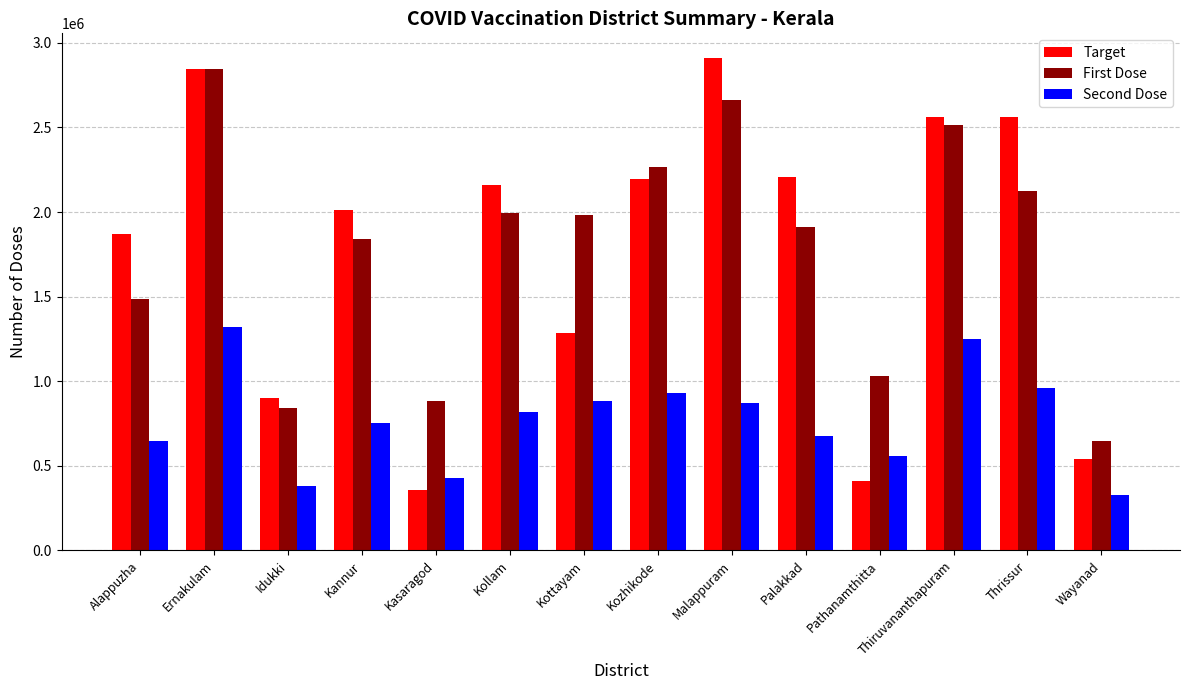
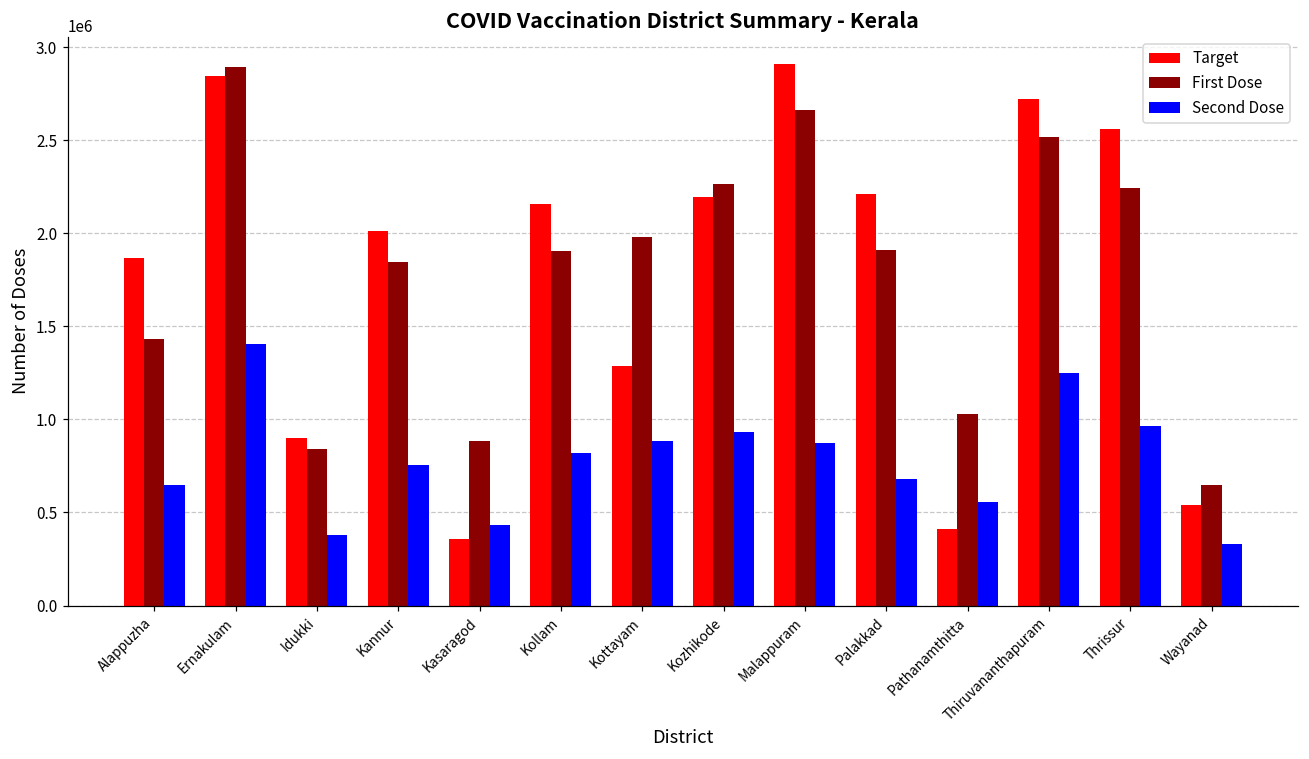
First Dose, Alappuzha: 1480000 -> 1430000
First Dose, Ernakulam: 2850000 -> 2890000
Second Dose, Ernakulam: 1320000 -> 1400000
First Dose, Kollam: 2000000 -> 1900000
Target, Thiruvananthapuram: 2560000 -> 2720000
First Dose, Thrissur: 2130000 -> 2240000
